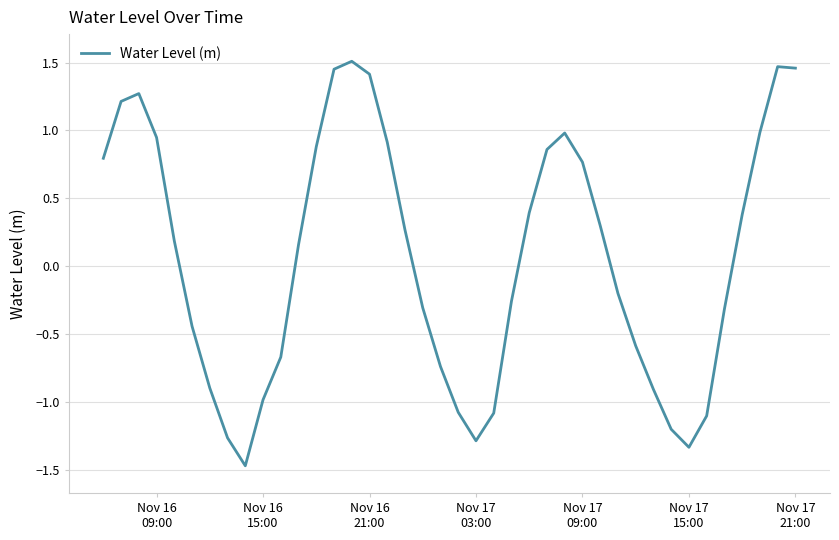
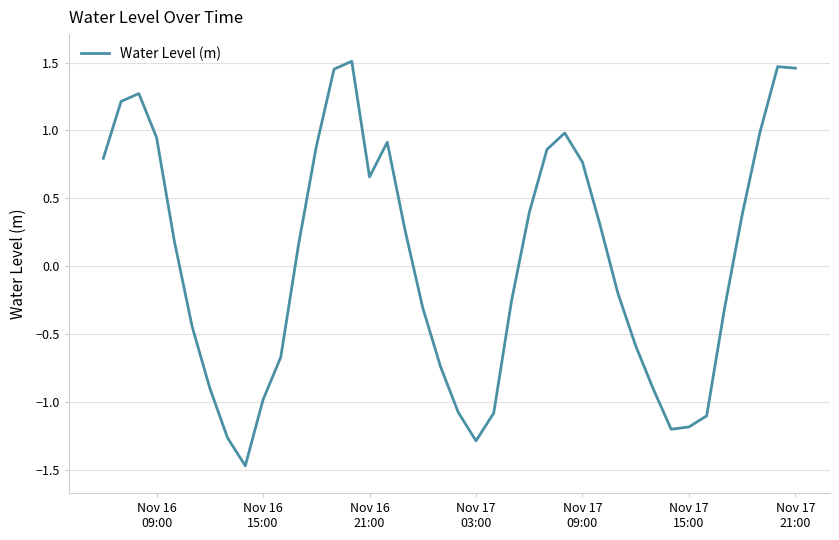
Nov 16 21:00: 1.41 -> 0.66
Nov 17 15:00: -1.33 -> -1.18
